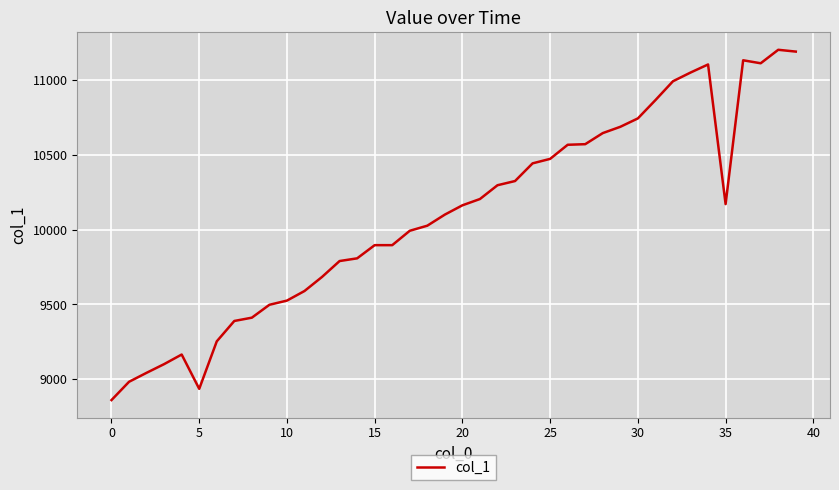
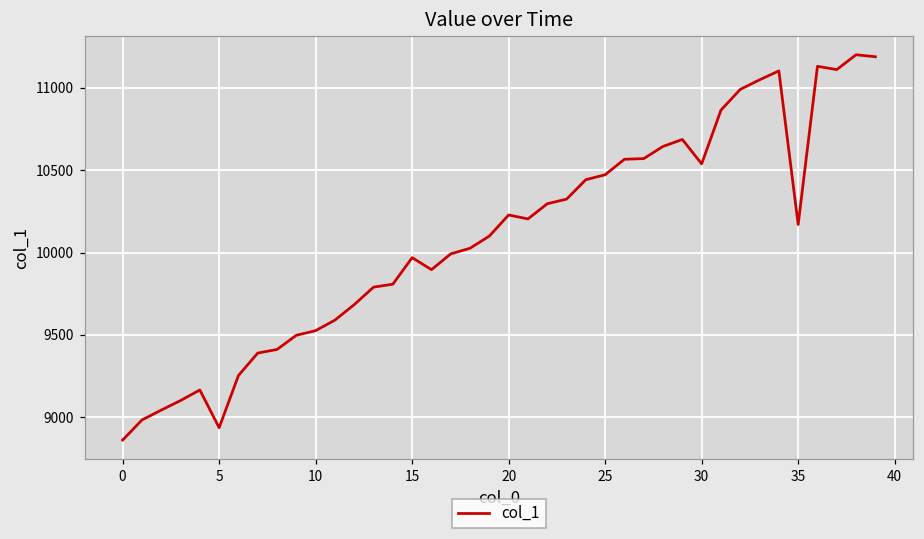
15: 9900 -> 9970
20: 10160 -> 10230
30: 10740 -> 10540
